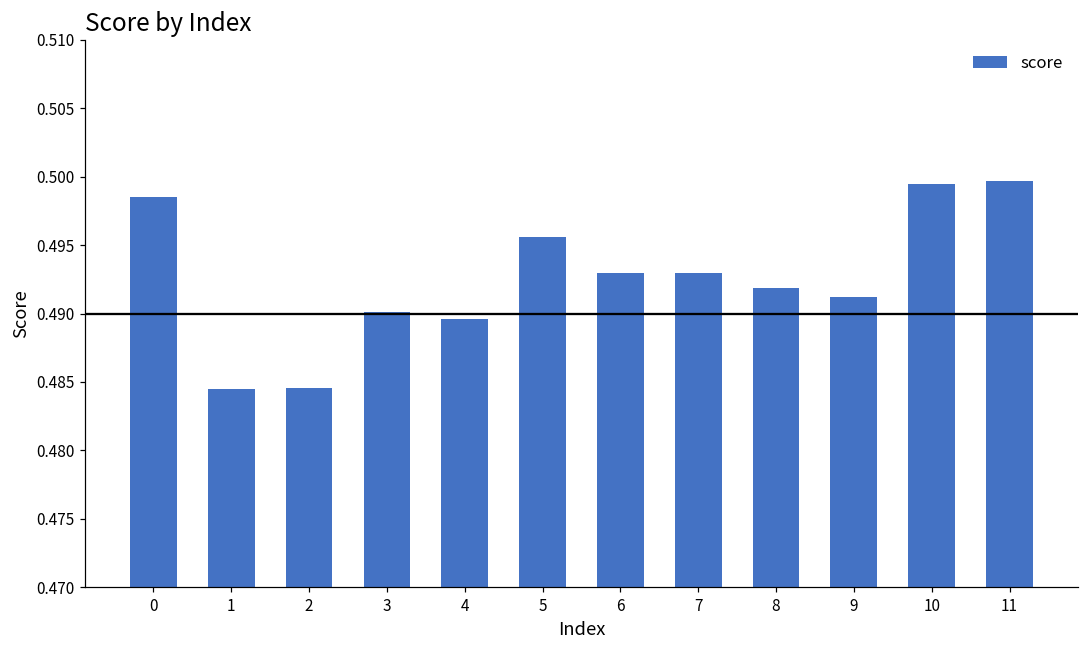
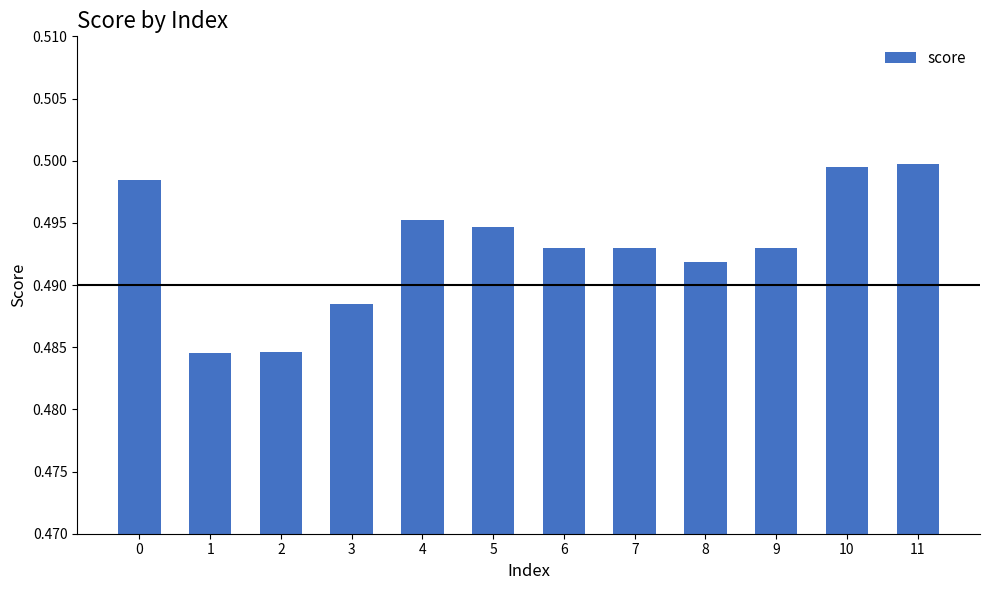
3: 0.4901 -> 0.4885
4: 0.4896 -> 0.4952
5: 0.4956 -> 0.4947
9: 0.4912 -> 0.4930
